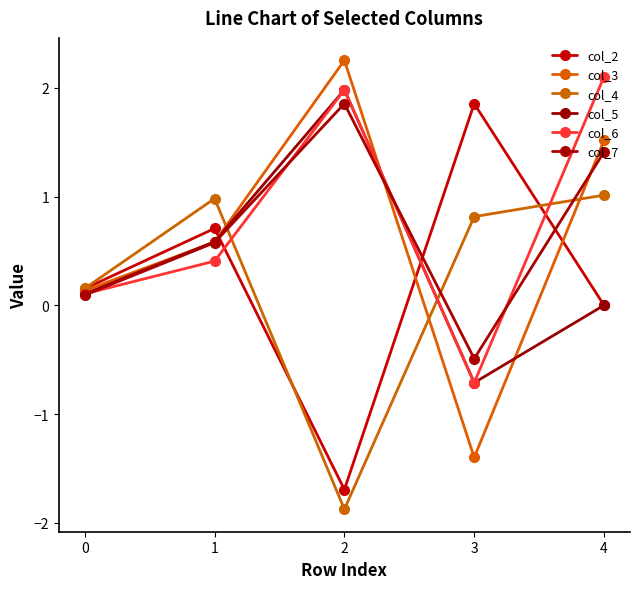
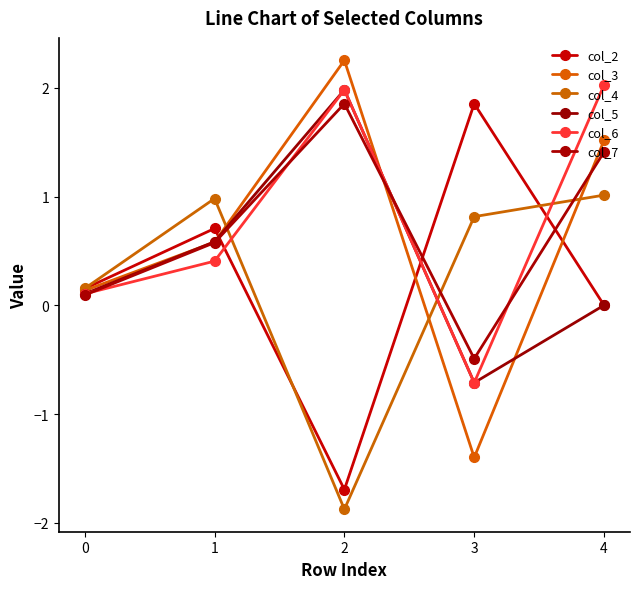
col_6, 4: 2.10 -> 2.03
